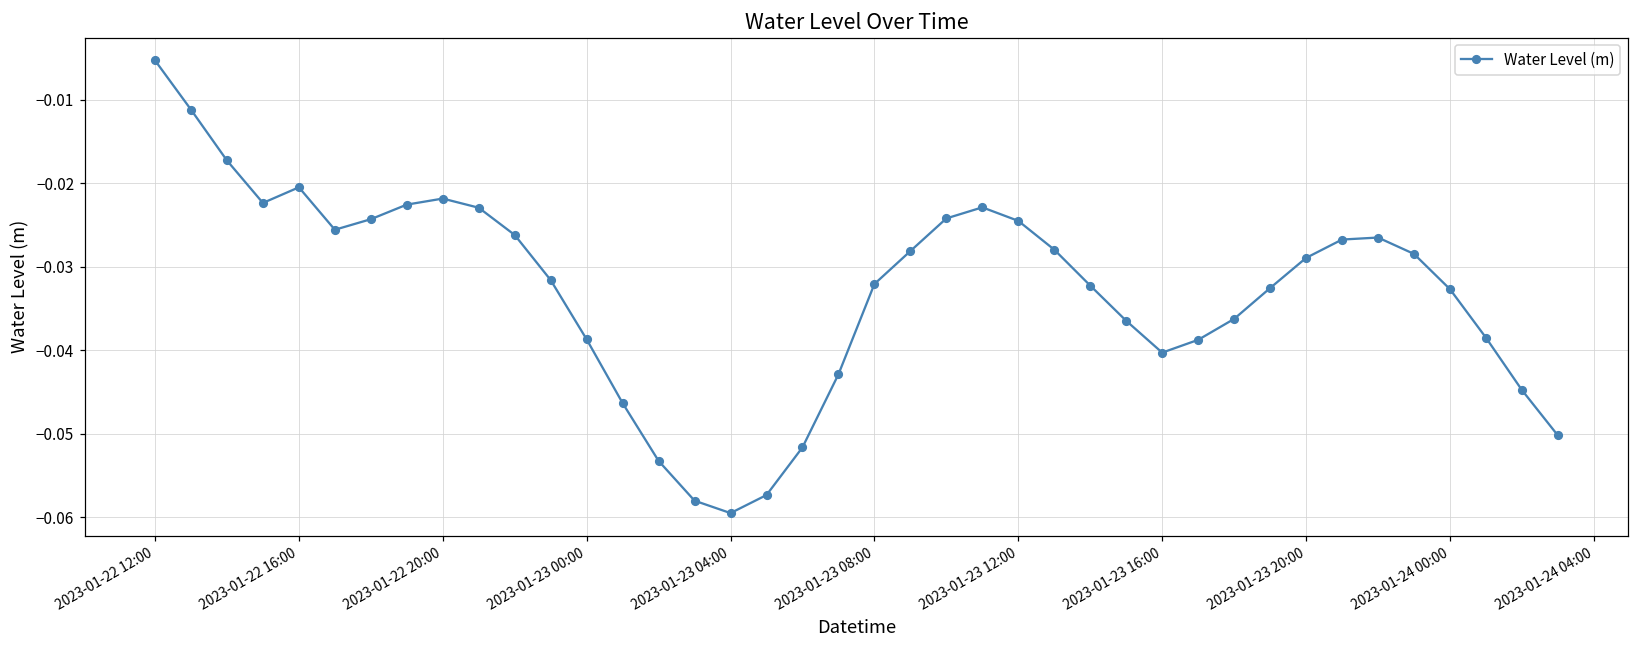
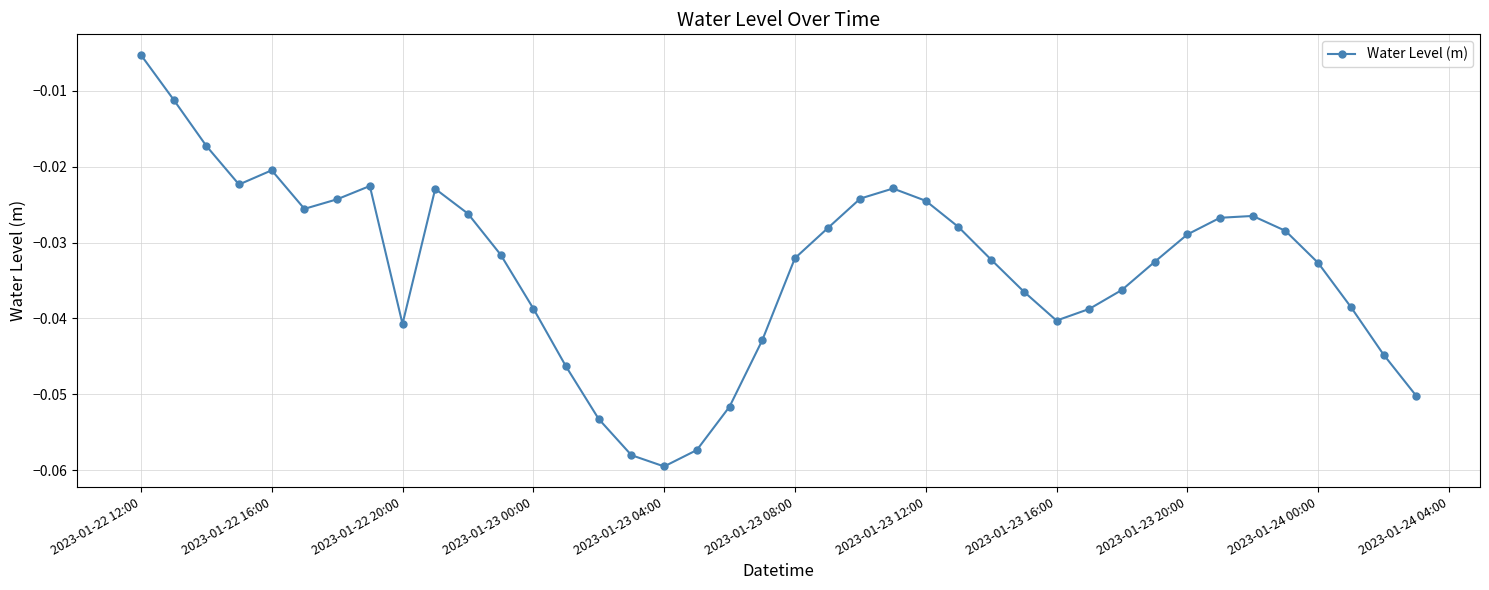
2023-01-22 20:00: -0.022 -> -0.041
